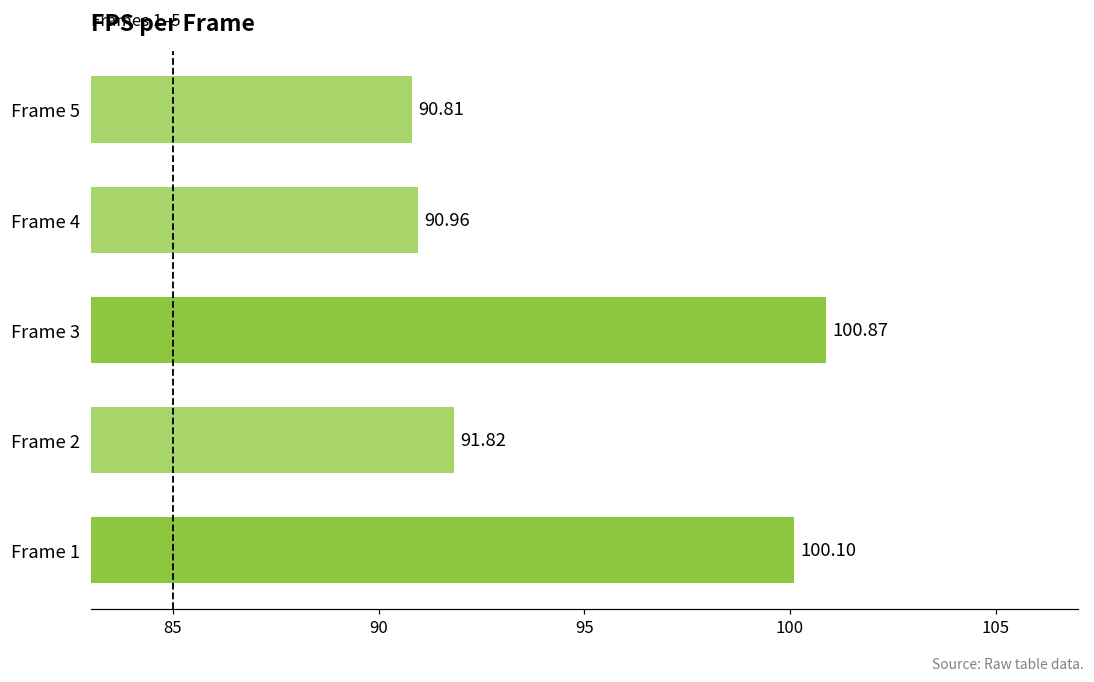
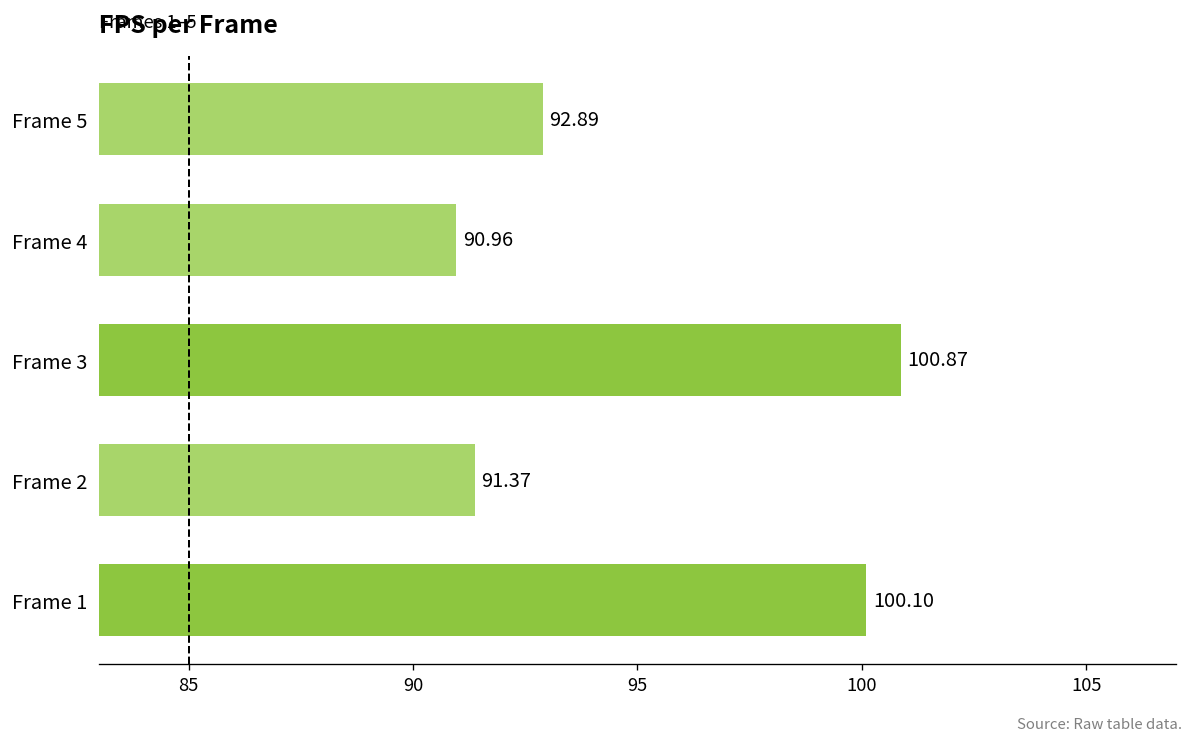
Frame 5: 90.81 -> 92.89
Frame 2: 91.82 -> 91.37
